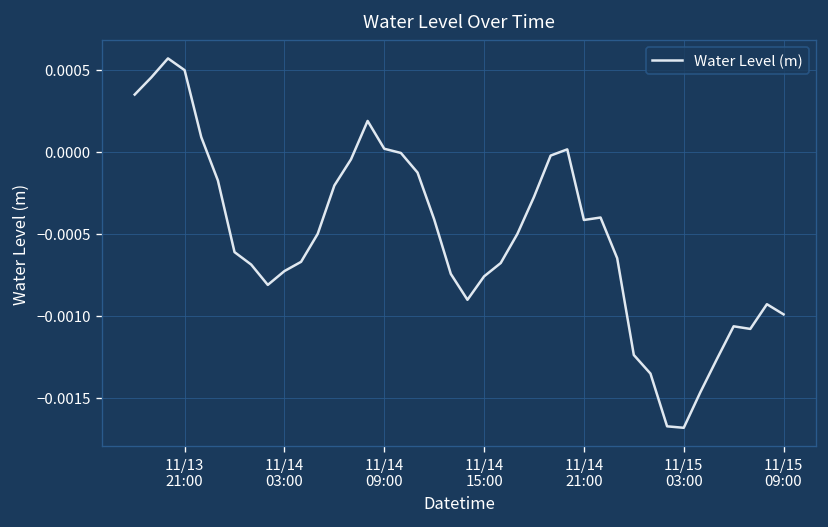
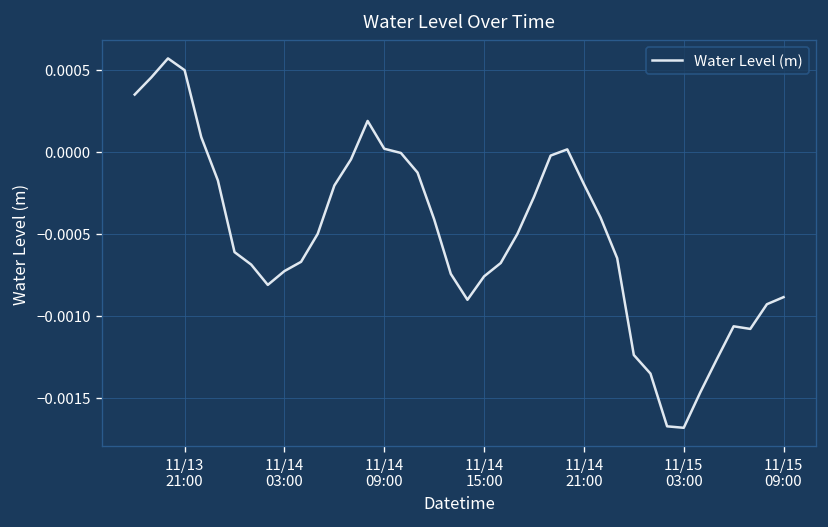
11/14 21:00: -0.00042 -> -0.00020
11/15 09:00: -0.00099 -> -0.00089
